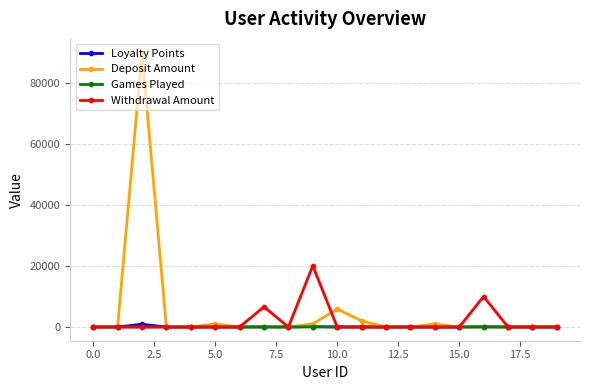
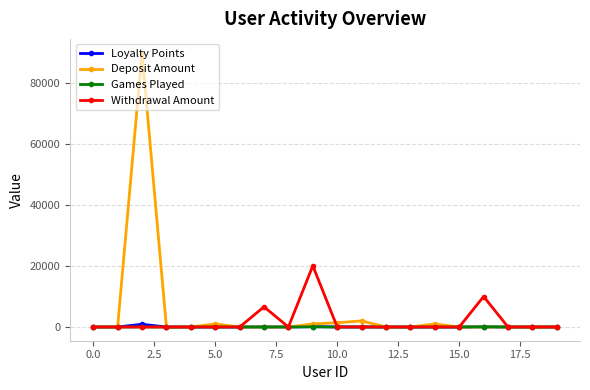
Deposit Amount, 10.0: 6000 -> 1000
